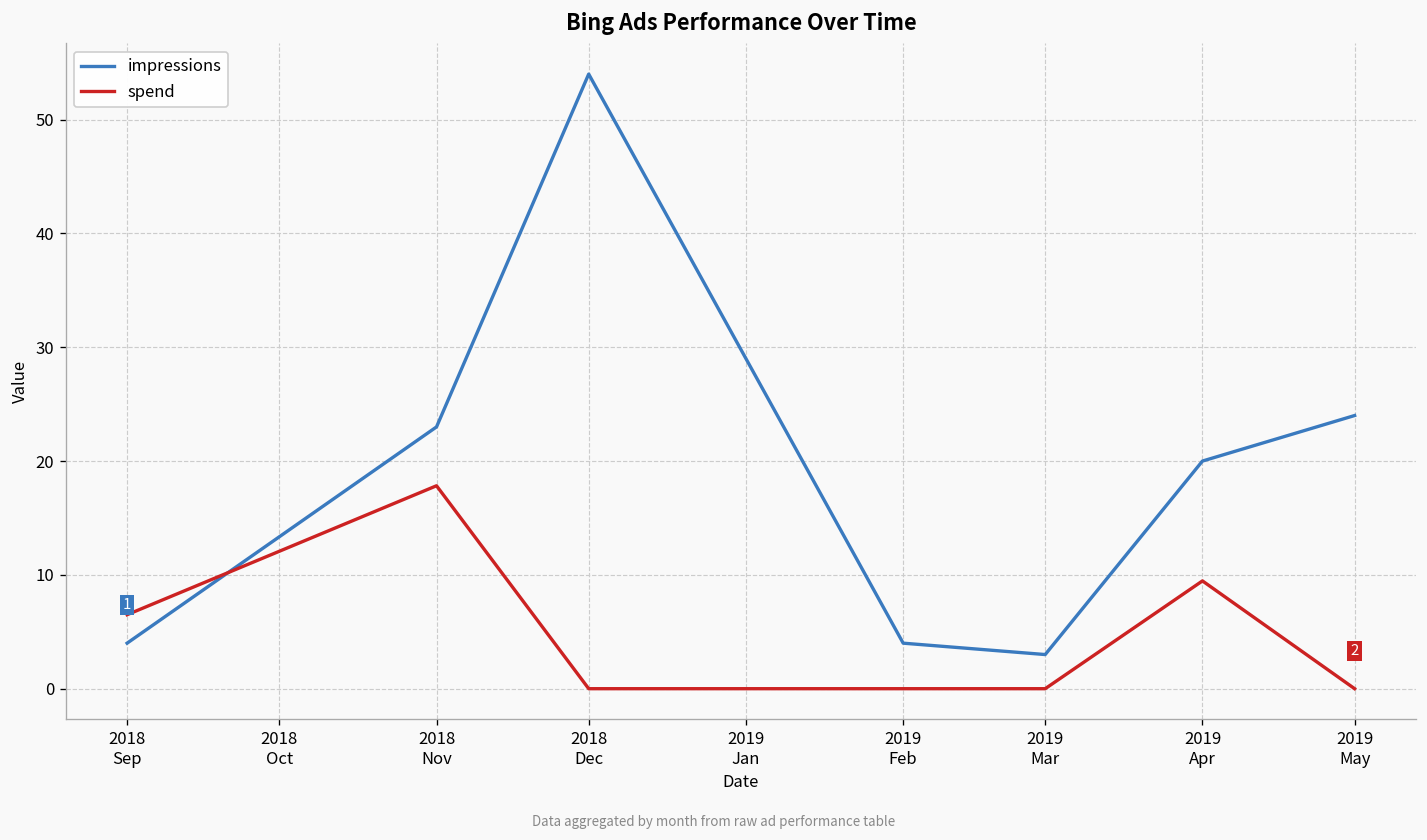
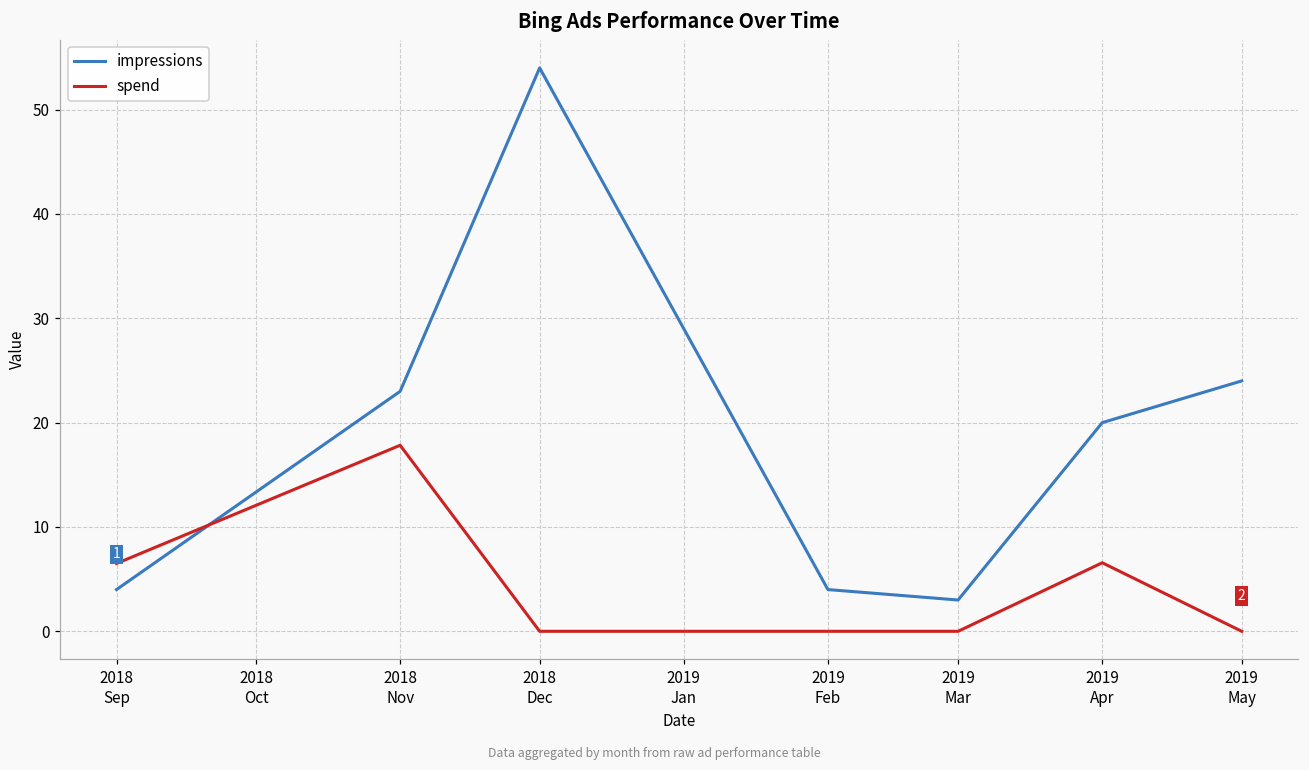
spend, 2019 Apr: 9 -> 7
